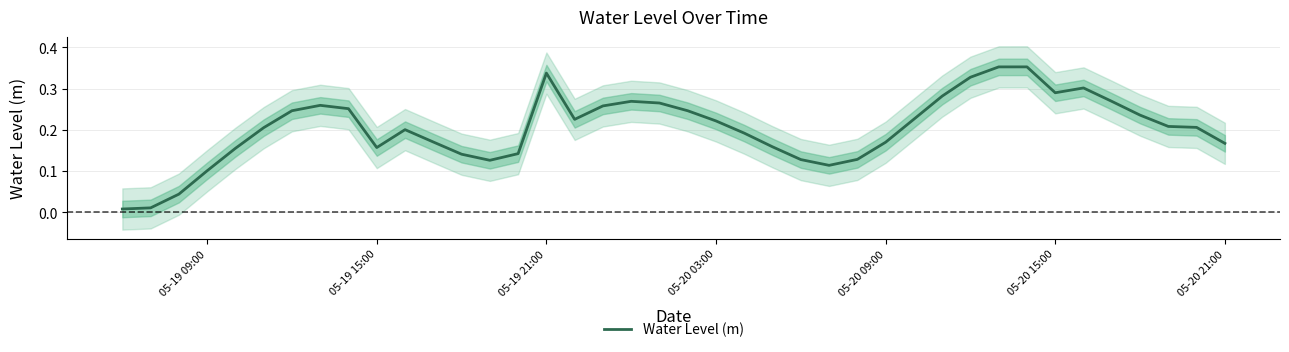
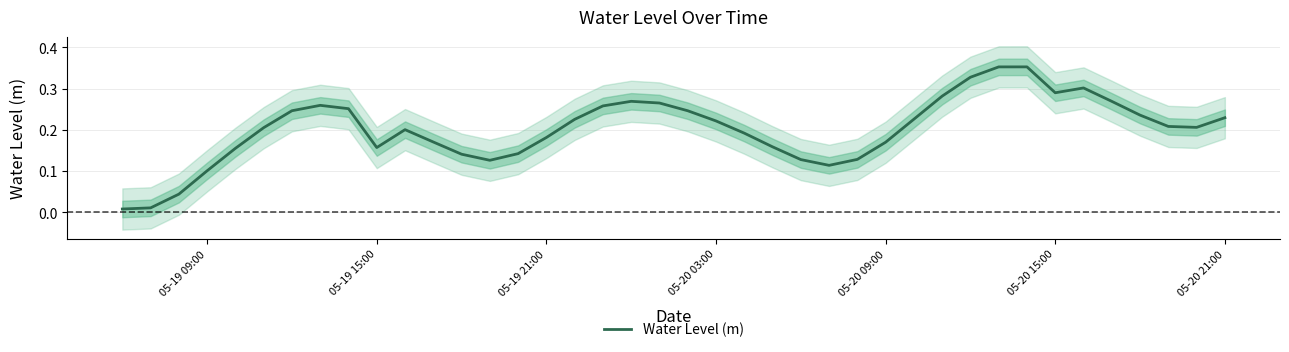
Water Level (m), 05-19 21:00: 0.34 -> 0.18
Water Level (m), 05-20 21:00: 0.17 -> 0.23
